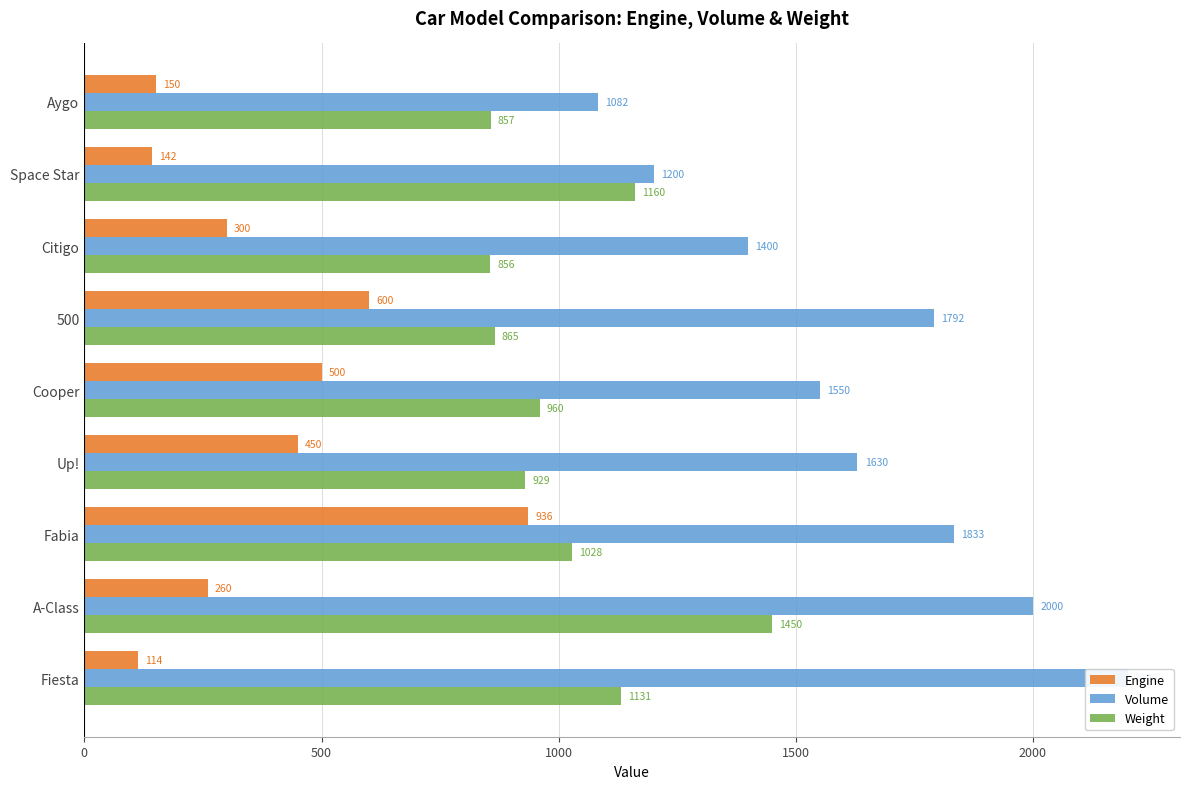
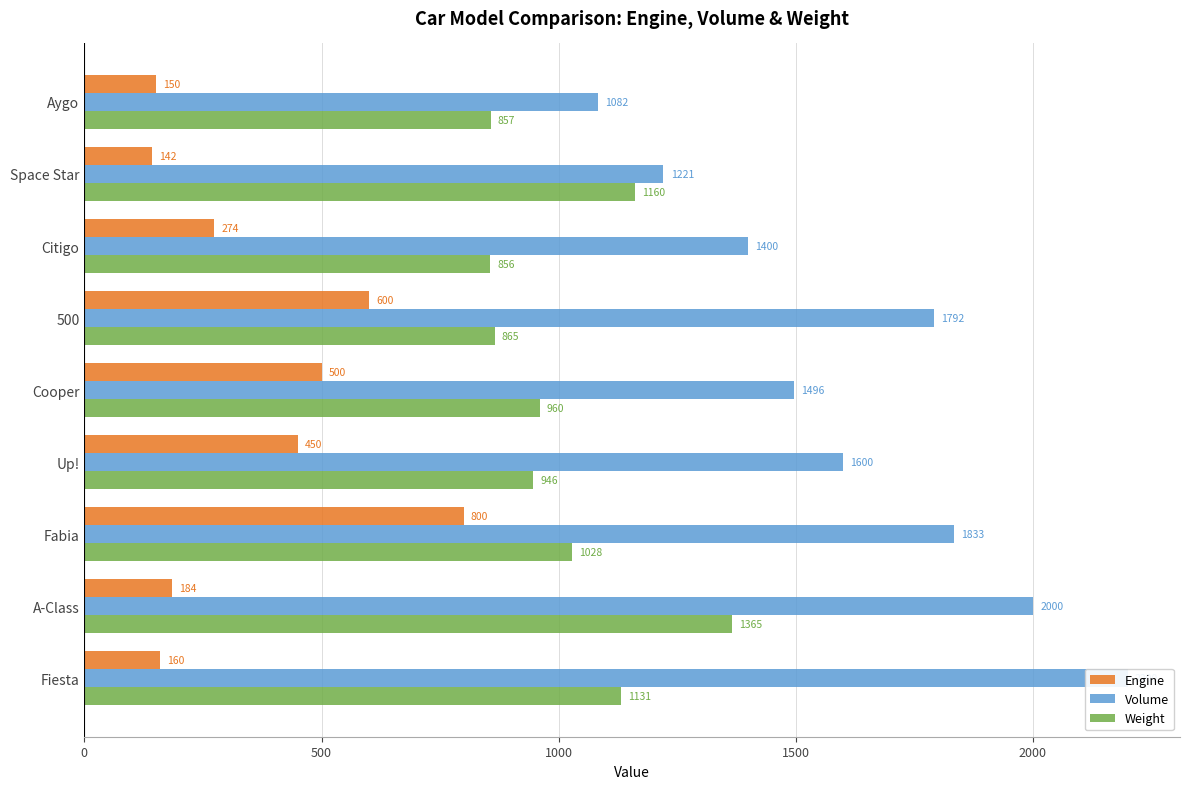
Volume, Space Star: 1200 -> 1221
Engine, Citigo: 300 -> 274
Volume, Cooper: 1550 -> 1496
Volume, Up!: 1630 -> 1600
Weight, Up!: 929 -> 946
Engine, Fabia: 936 -> 800
Engine, A-Class: 260 -> 184
Weight, A-Class: 1450 -> 1365
Engine, Fiesta: 114 -> 160
